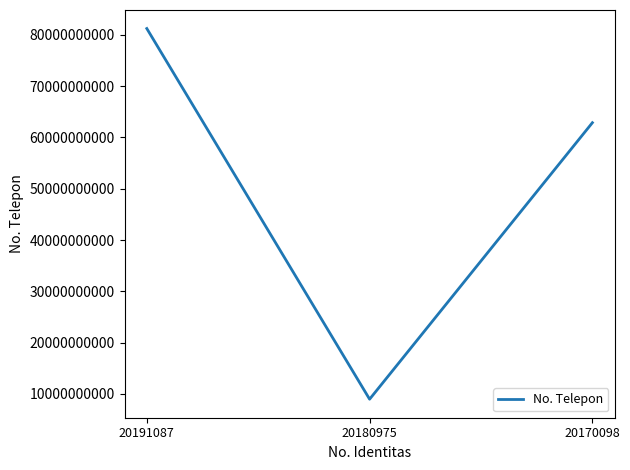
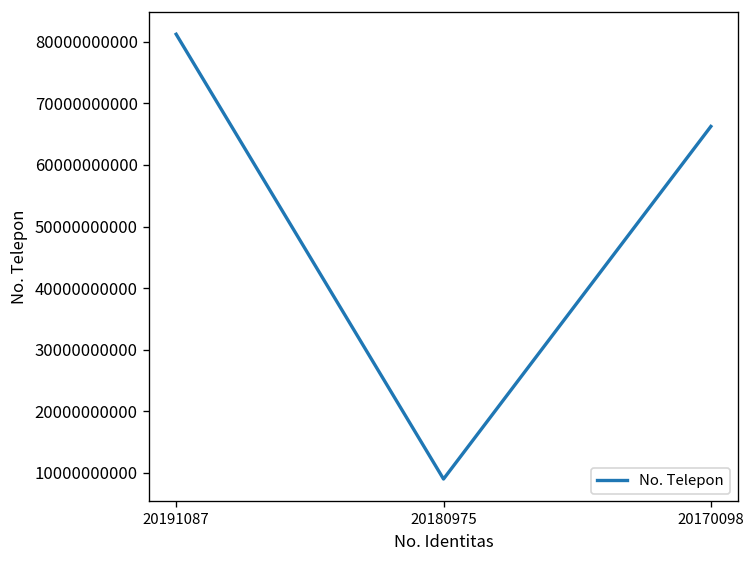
20170098: 63000000000 -> 66000000000
